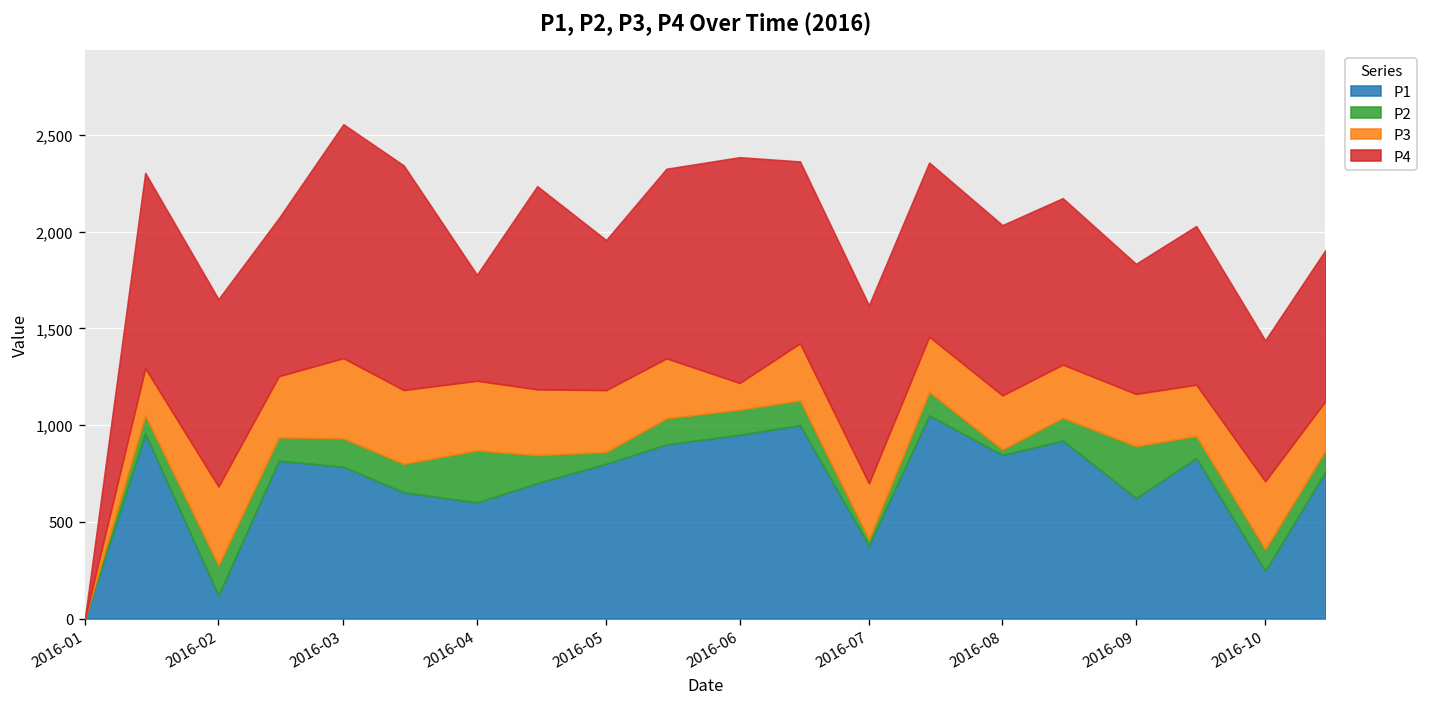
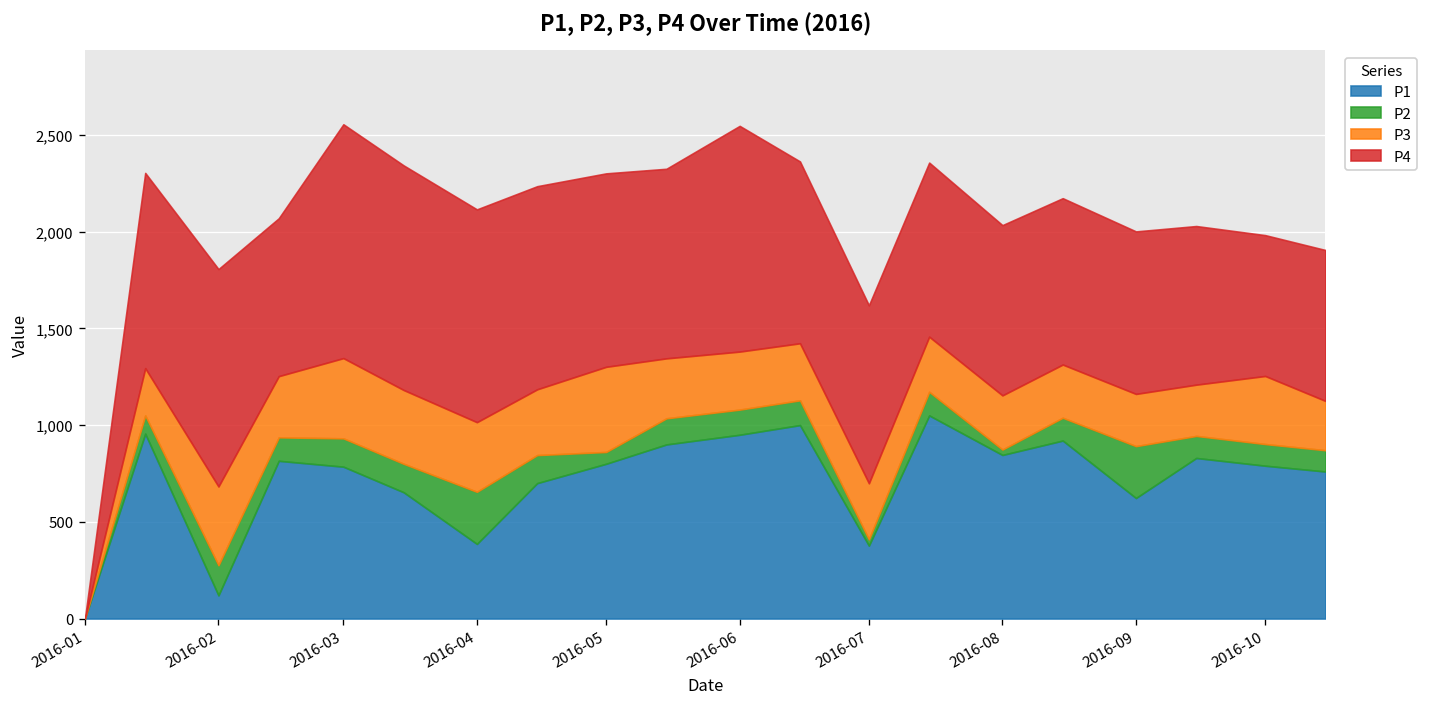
P4, 2016-02: 970 -> 1,120
P1, 2016-04: 600 -> 390
P4, 2016-04: 550 -> 1,100
P3, 2016-05: 320 -> 440
P4, 2016-05: 780 -> 1,000
P3, 2016-06: 140 -> 300
P4, 2016-09: 670 -> 840
P1, 2016-10: 250 -> 790
